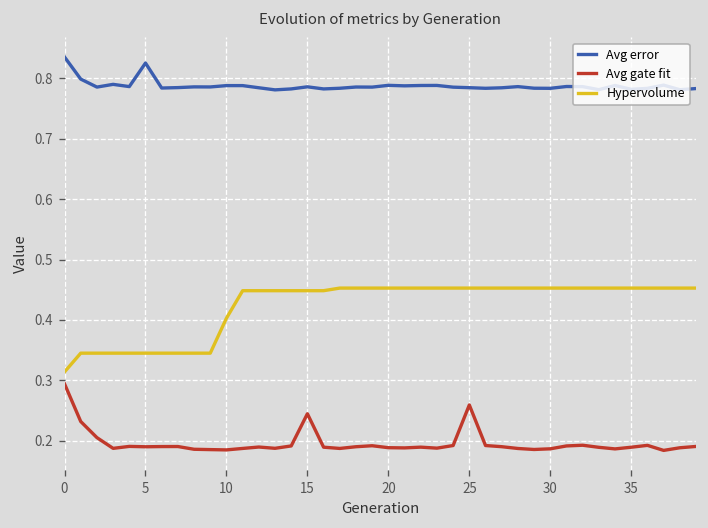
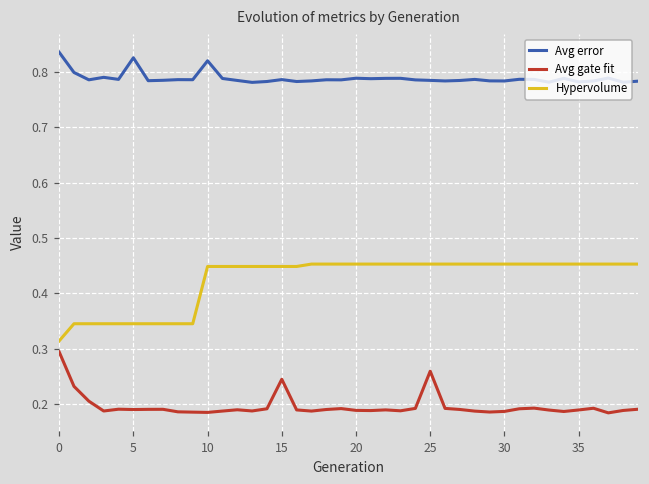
Avg error, 10: 0.79 -> 0.82
Hypervolume, 10: 0.40 -> 0.45
